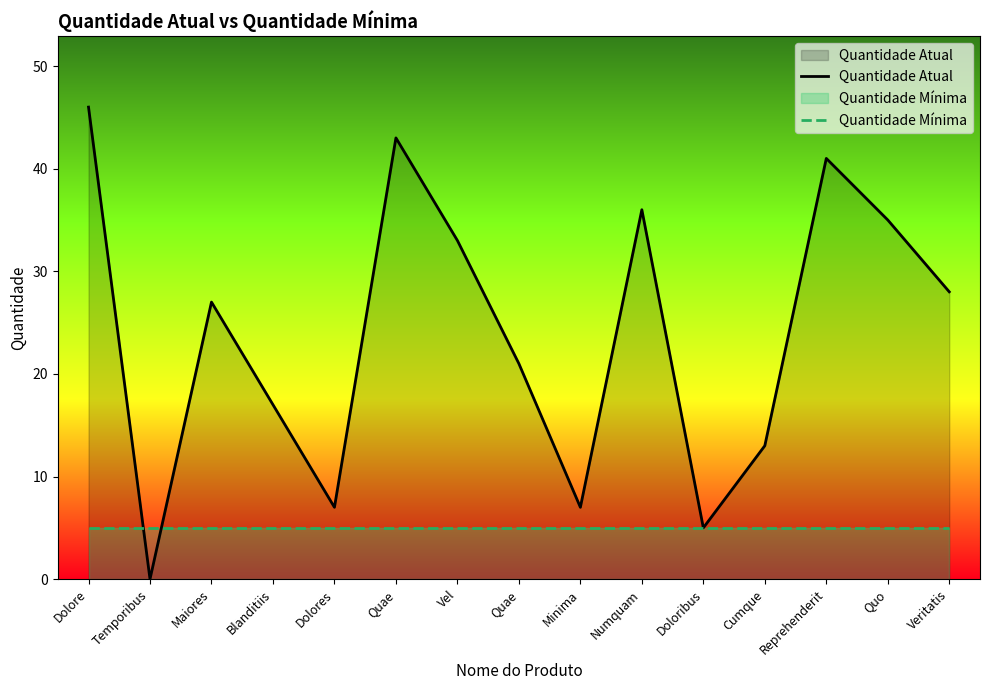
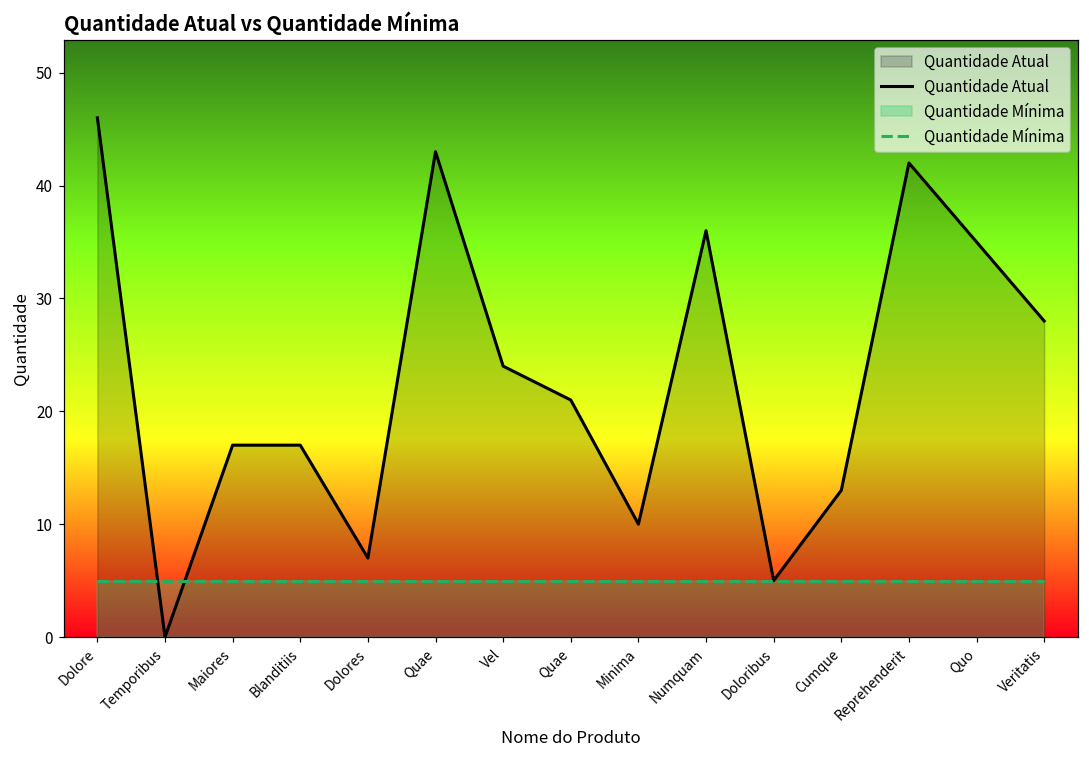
Quantidade Atual, Maiores: 27 -> 17
Quantidade Atual, Vel: 33 -> 24
Quantidade Atual, Minima: 7 -> 10
Quantidade Atual, Reprehenderit: 41 -> 42
